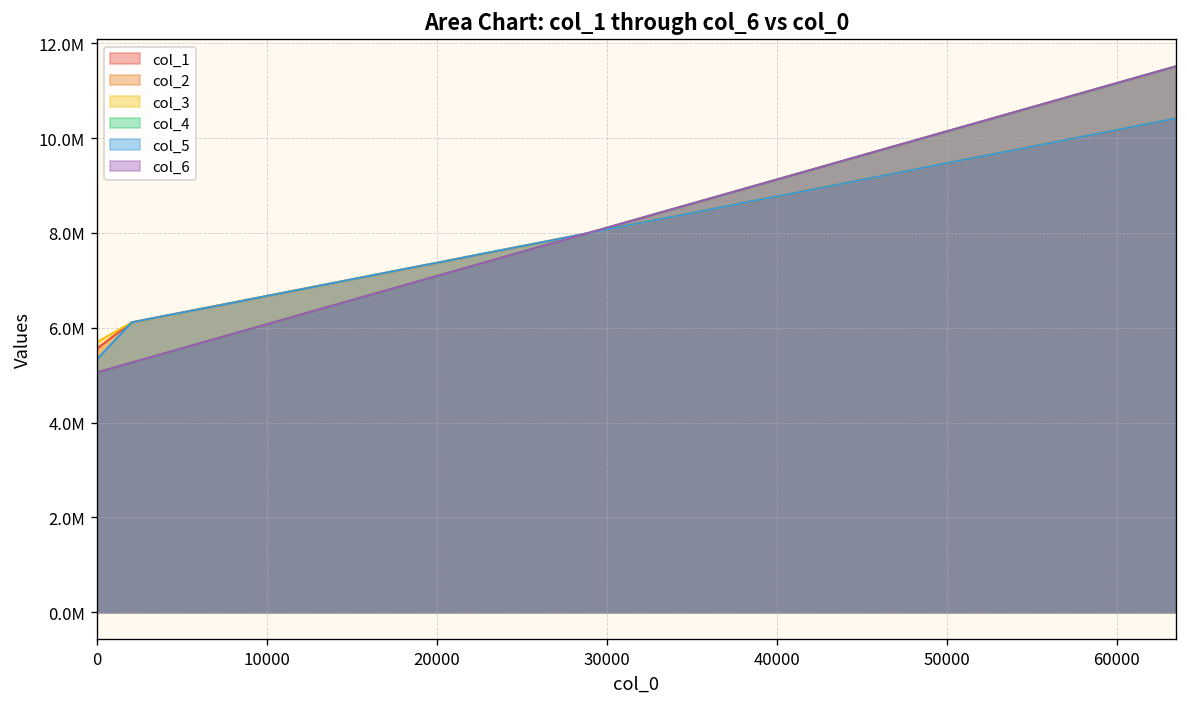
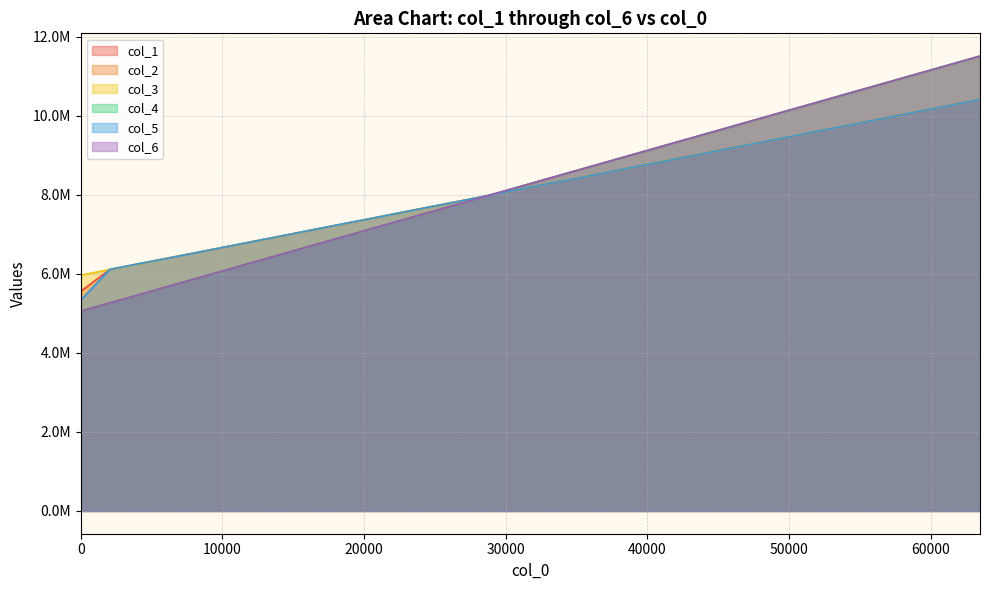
col_3, 0: 5700000 -> 6000000
